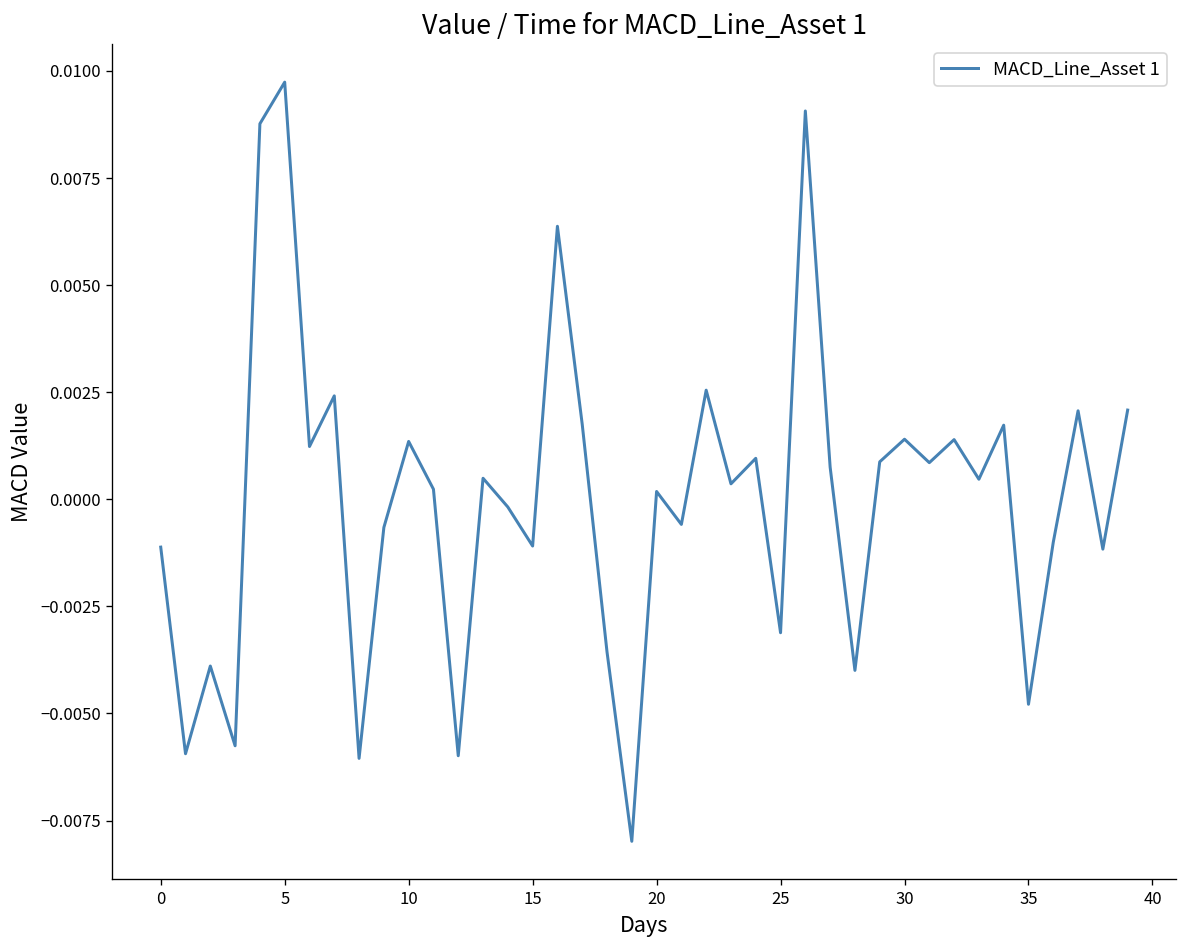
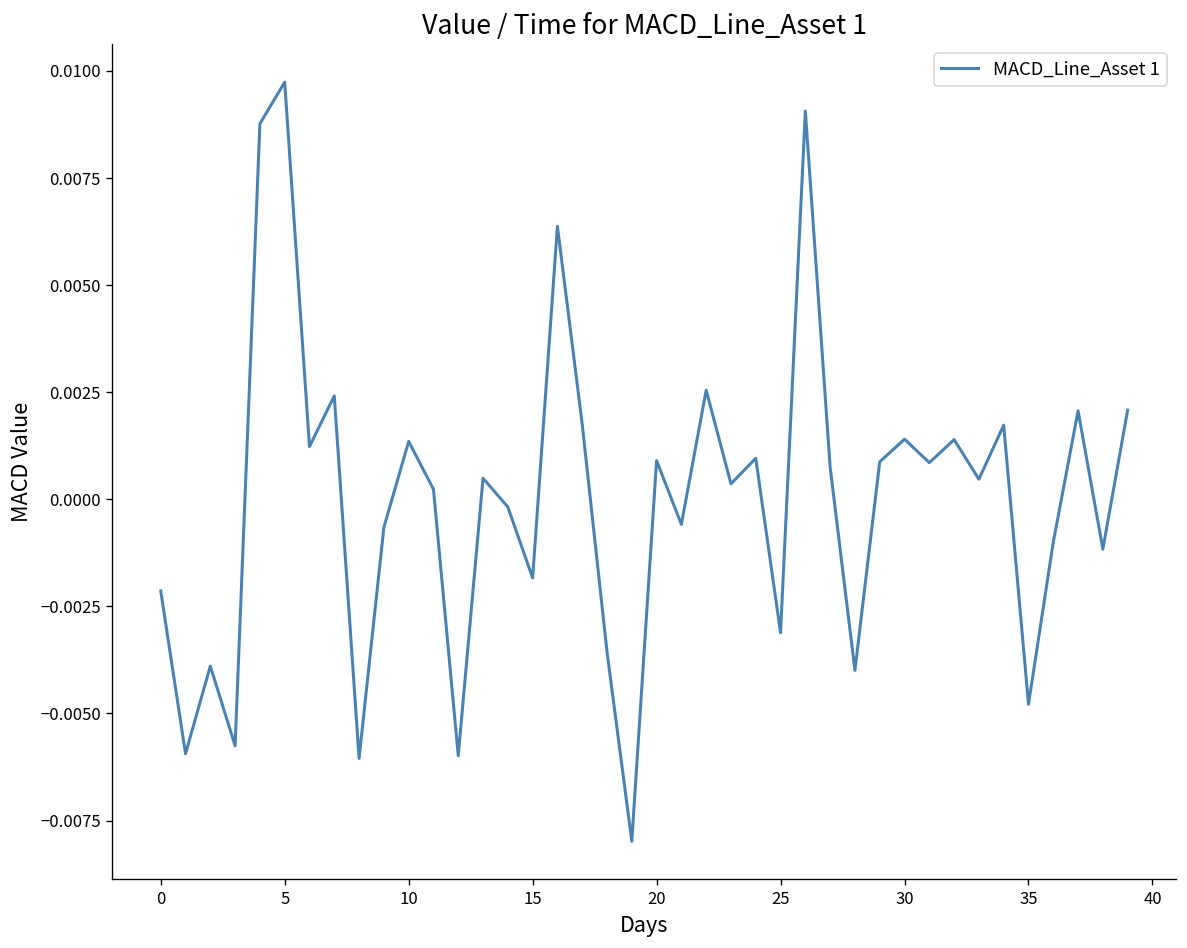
0: -0.0011 -> -0.0021
15: -0.0011 -> -0.0018
20: 0.0002 -> 0.0009
